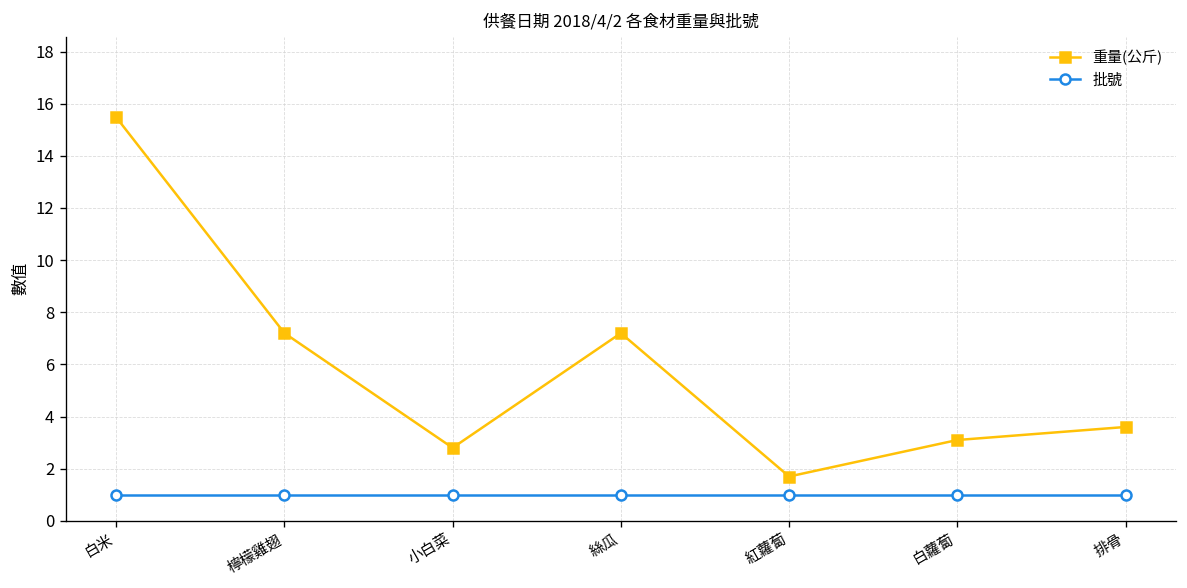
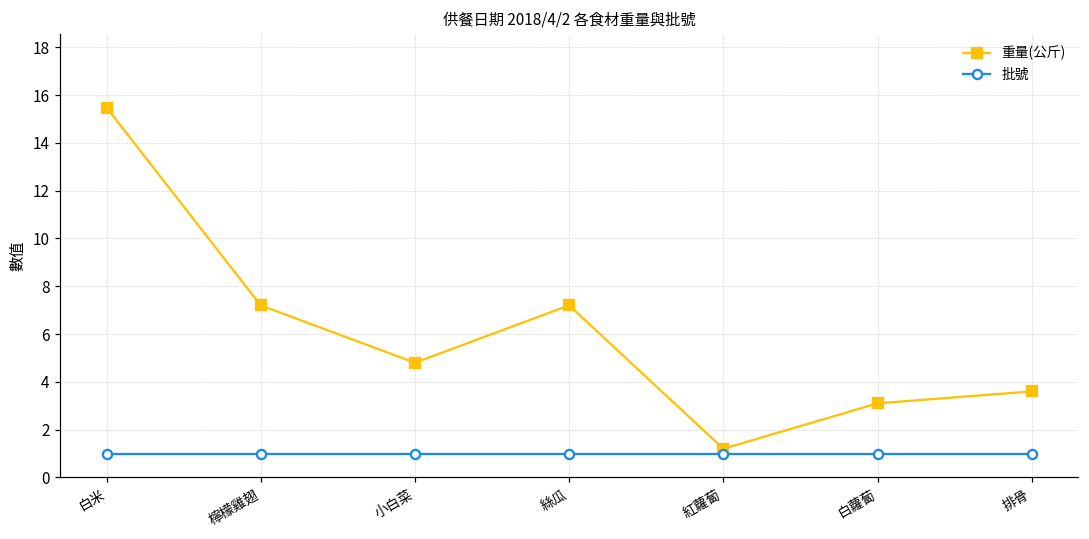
重量(公斤), 小白菜: 2.8 -> 4.8
重量(公斤), 紅蘿蔔: 1.7 -> 1.2
